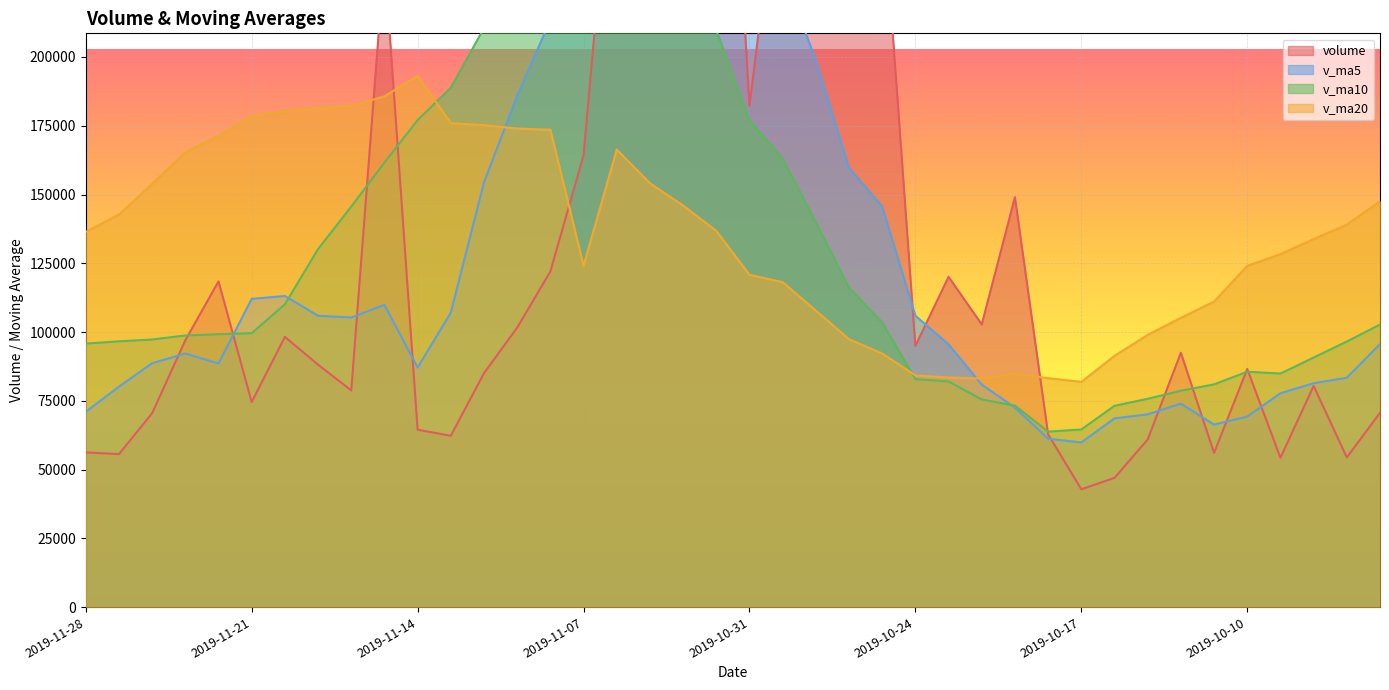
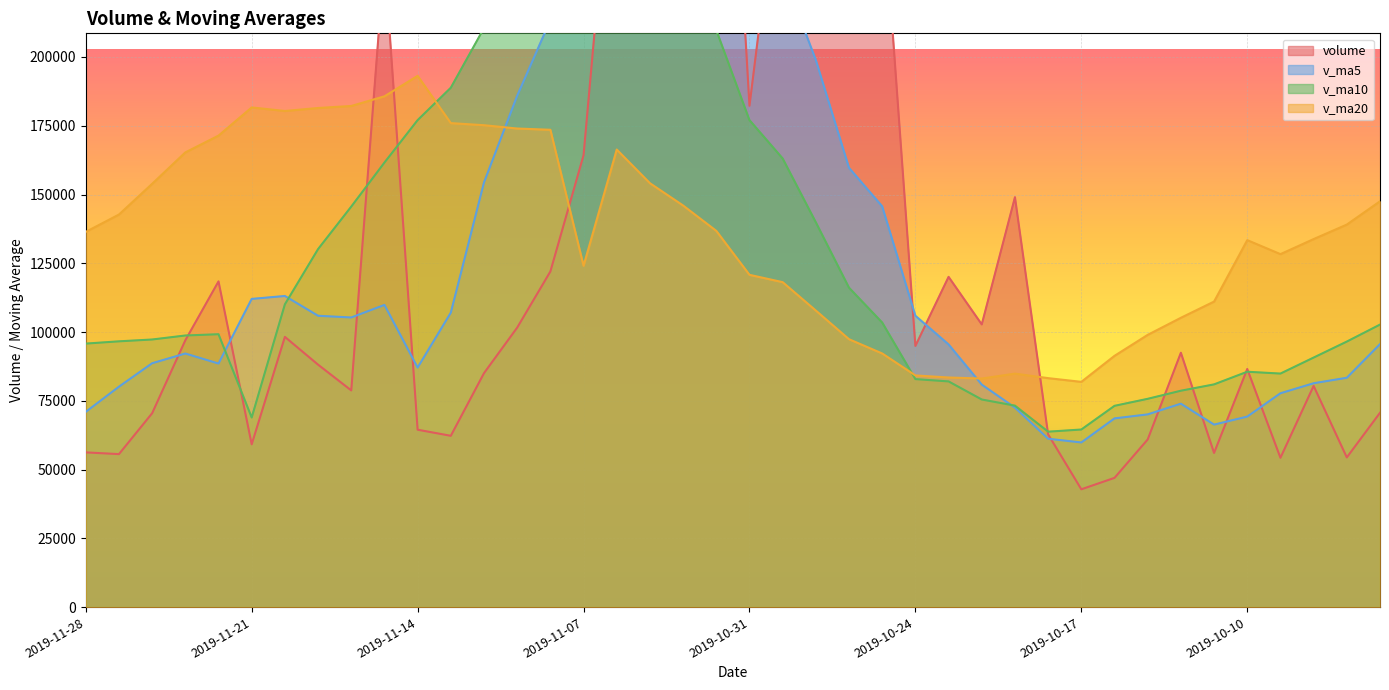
volume, 2019-11-21: 75000 -> 59000
v_ma10, 2019-11-21: 100000 -> 69000
v_ma20, 2019-11-21: 179000 -> 182000
v_ma20, 2019-10-10: 124000 -> 133000
